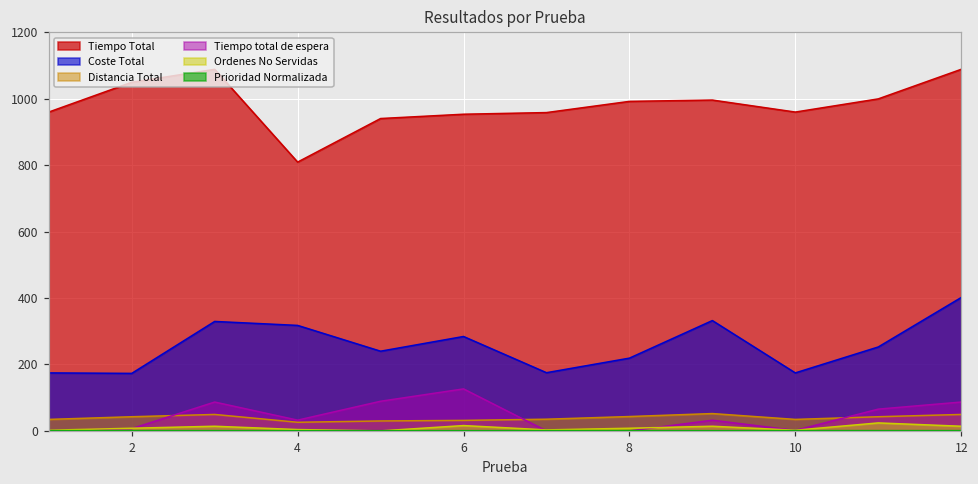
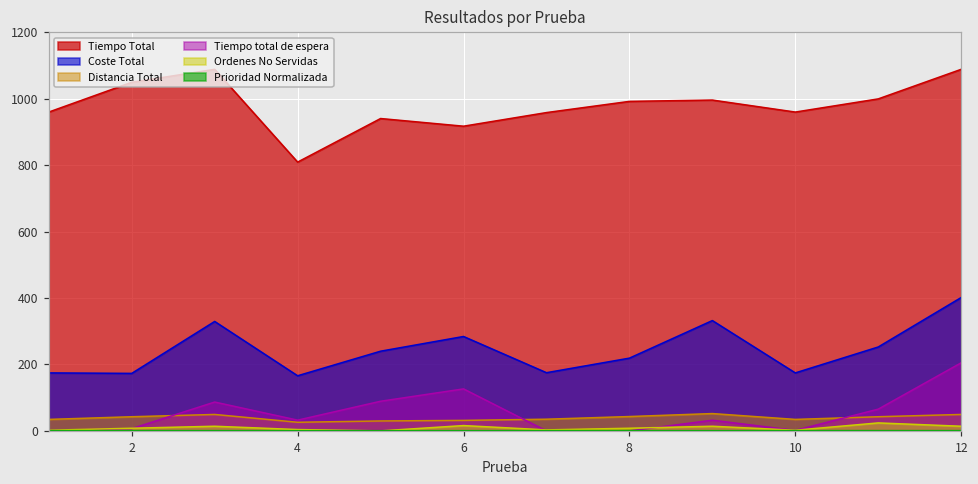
Coste Total, 4: 320 -> 170
Tiempo Total, 6: 950 -> 920
Tiempo total de espera, 12: 90 -> 200
